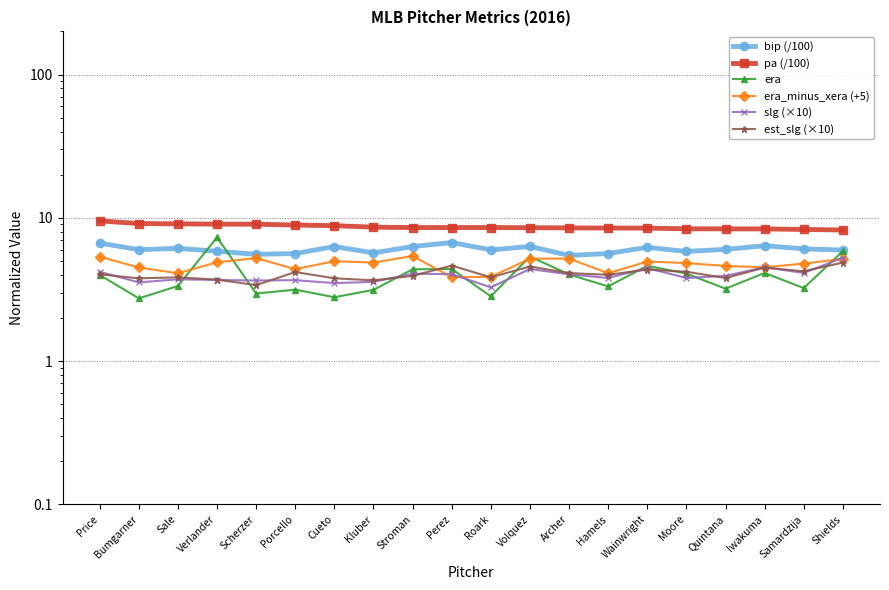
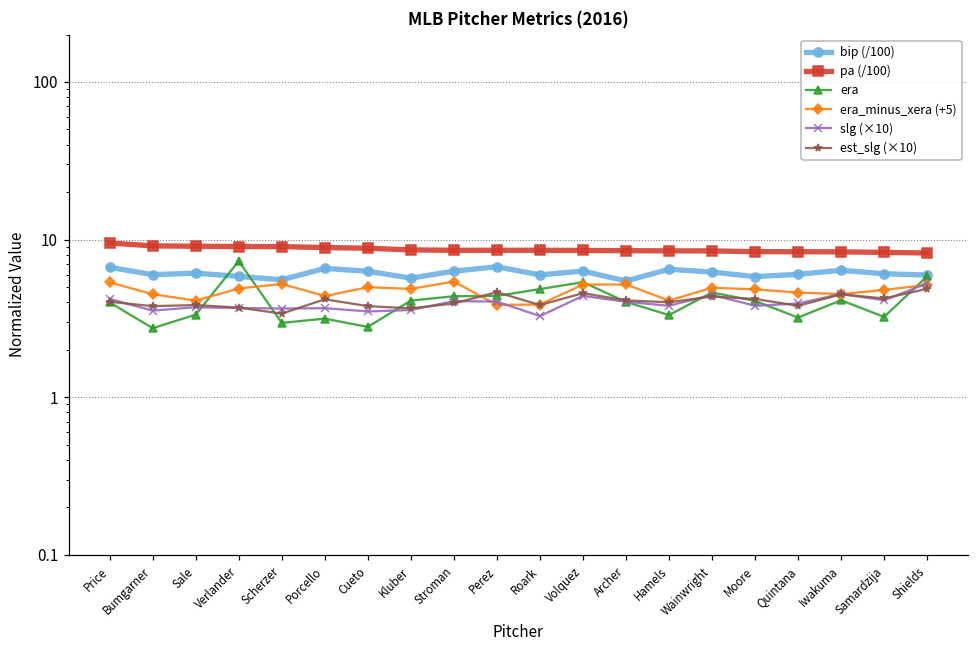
bip (/100), Porcello: 5.6 -> 7
era, Kluber: 3.1 -> 4.1
era, Roark: 2.8 -> 4.9
bip (/100), Hamels: 5.6 -> 6
